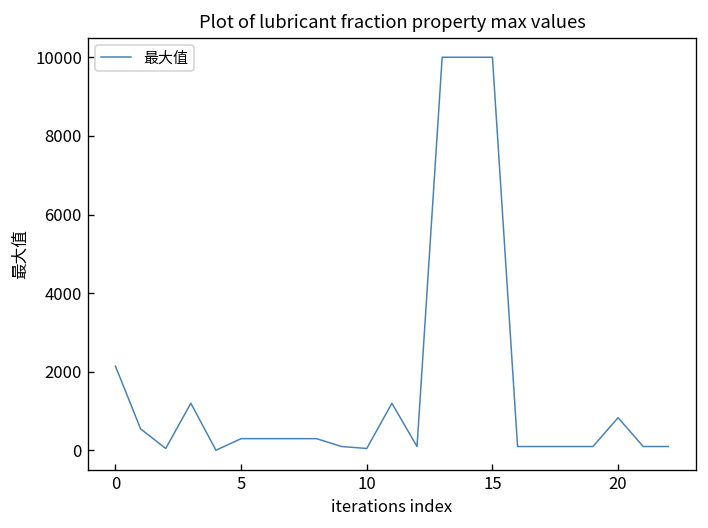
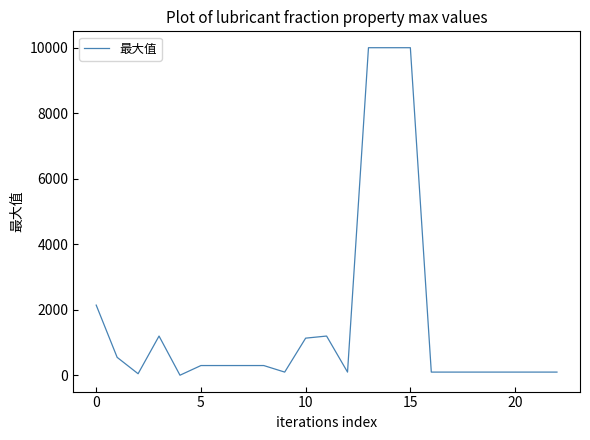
10: 100 -> 1100
20: 800 -> 100
